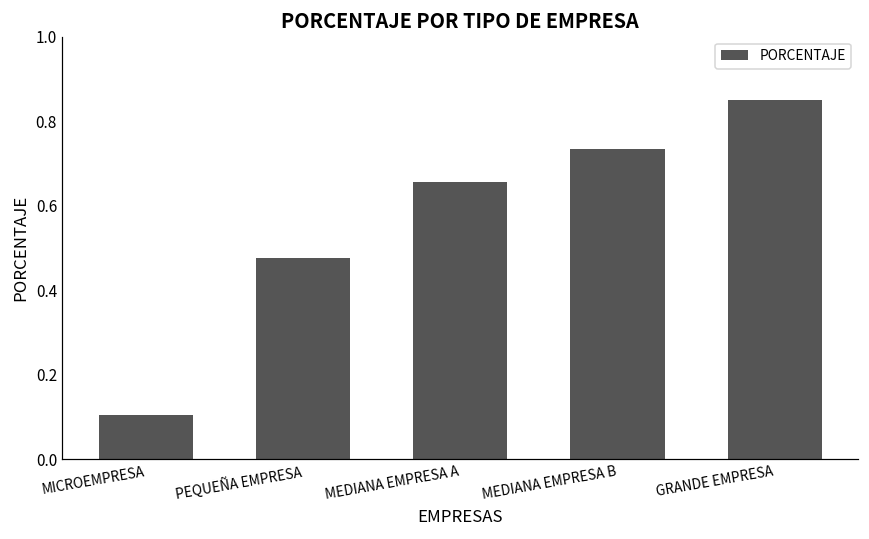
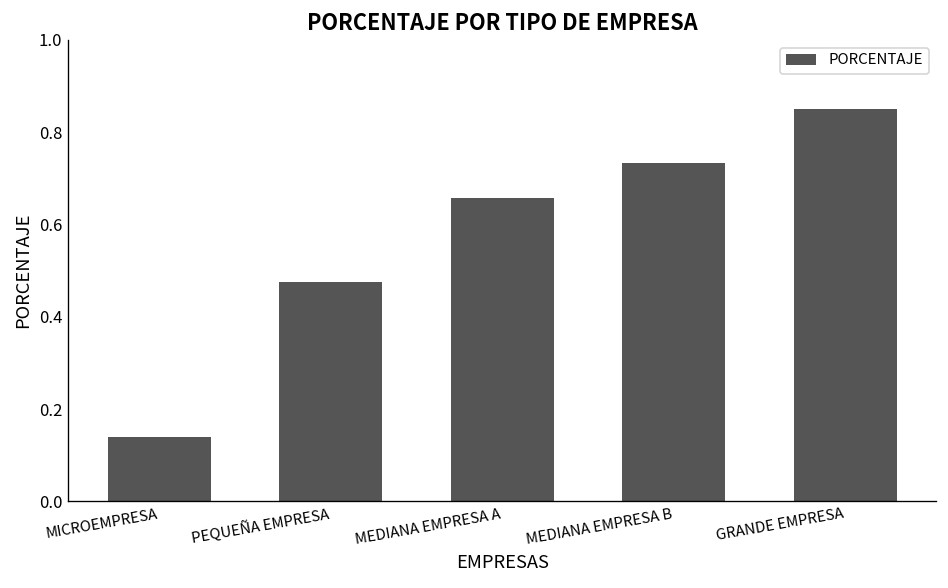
MICROEMPRESA: 0.10 -> 0.14
